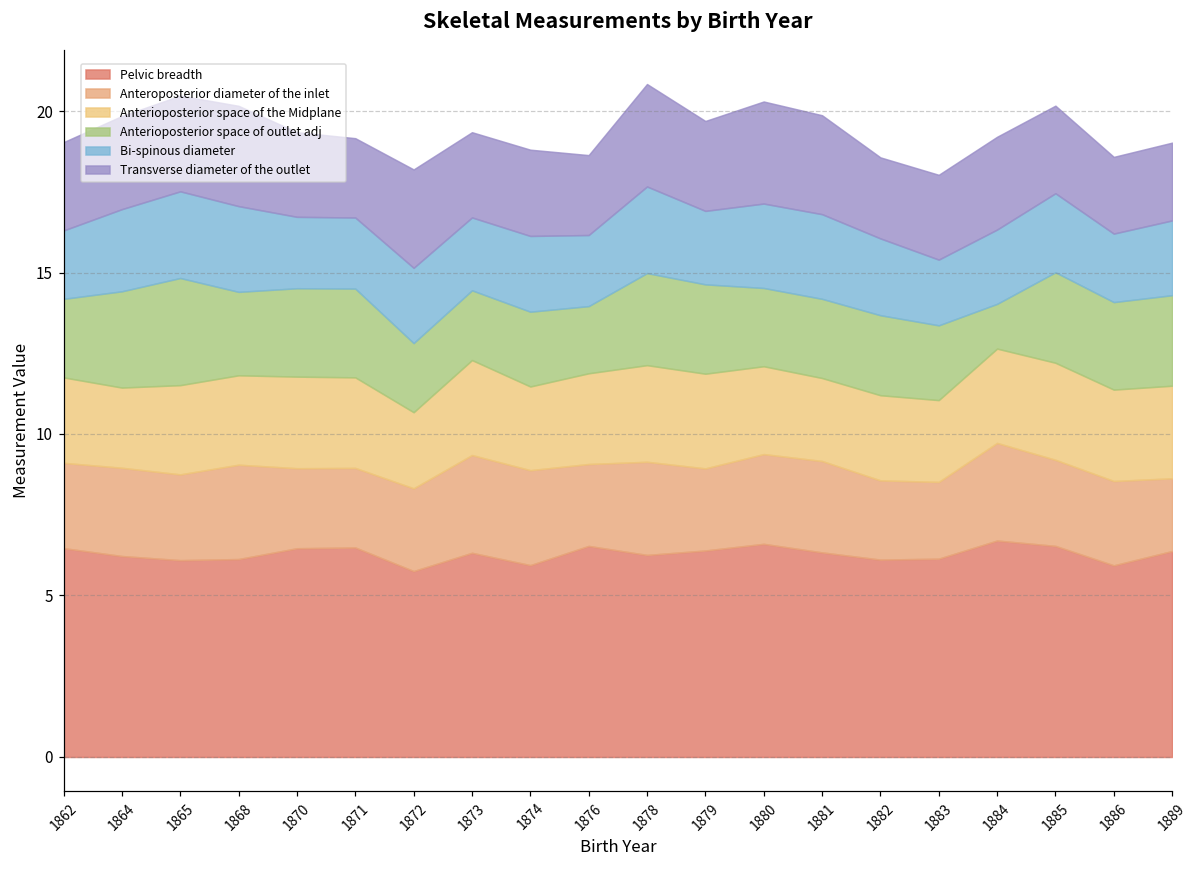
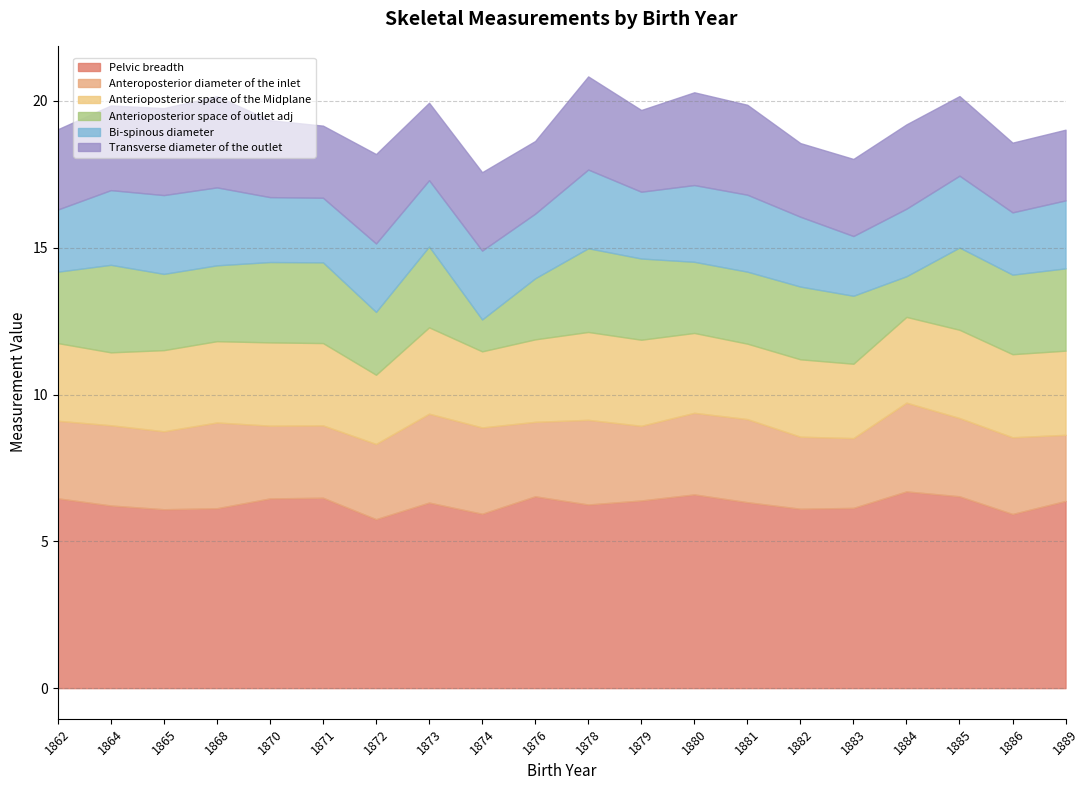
Anterioposterior space of outlet adj, 1865: 3.3 -> 2.6
Anterioposterior space of outlet adj, 1873: 2.2 -> 2.8
Anterioposterior space of outlet adj, 1874: 2.3 -> 1.1
